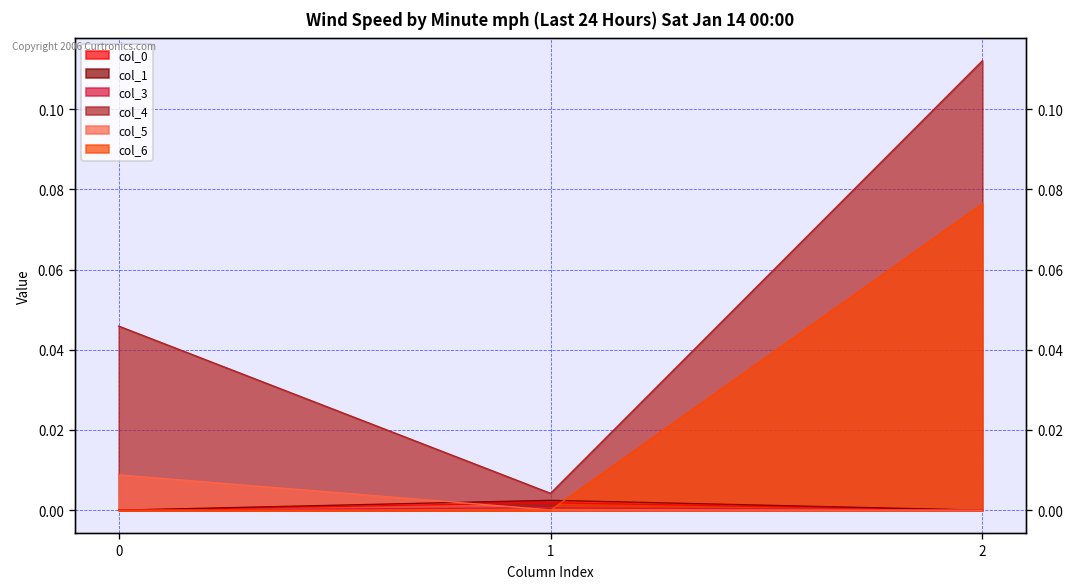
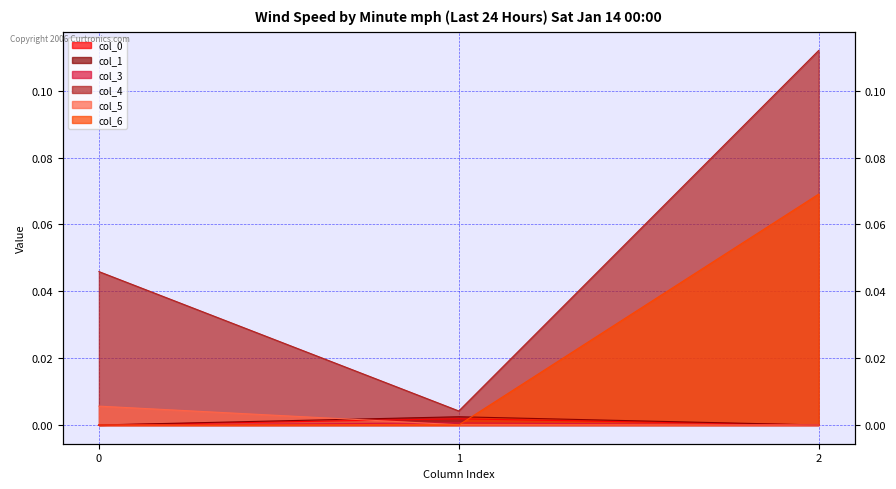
col_5, 0: 0.009 -> 0.006
col_6, 2: 0.076 -> 0.069
